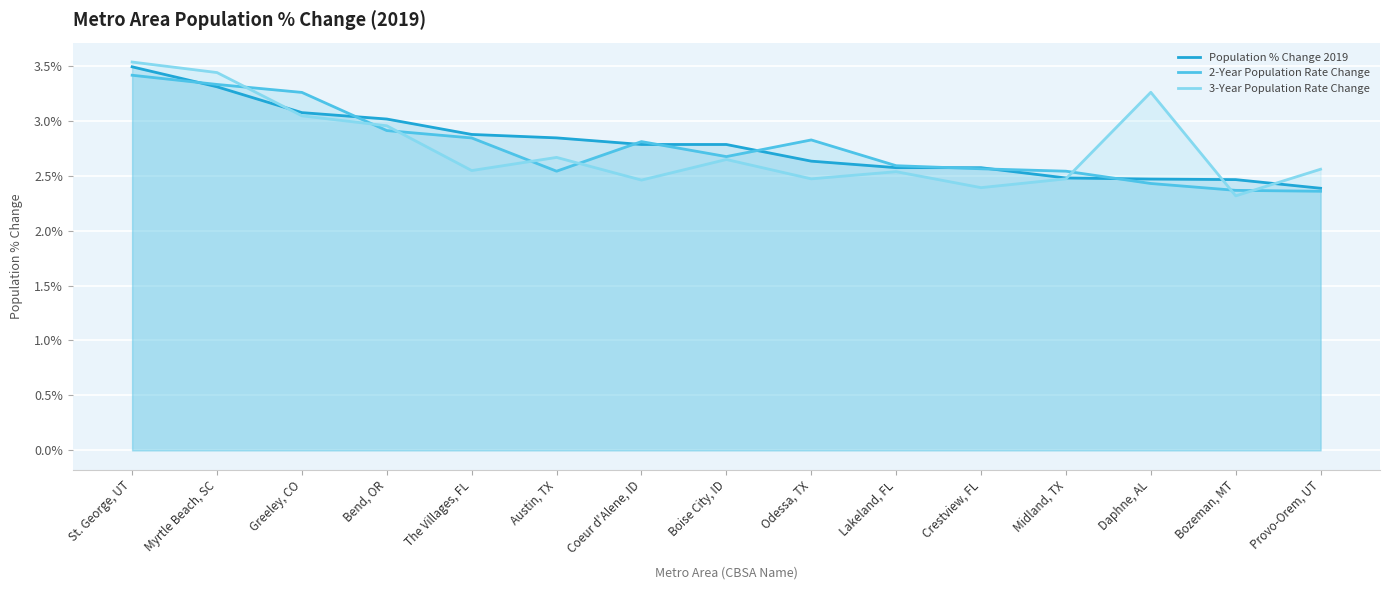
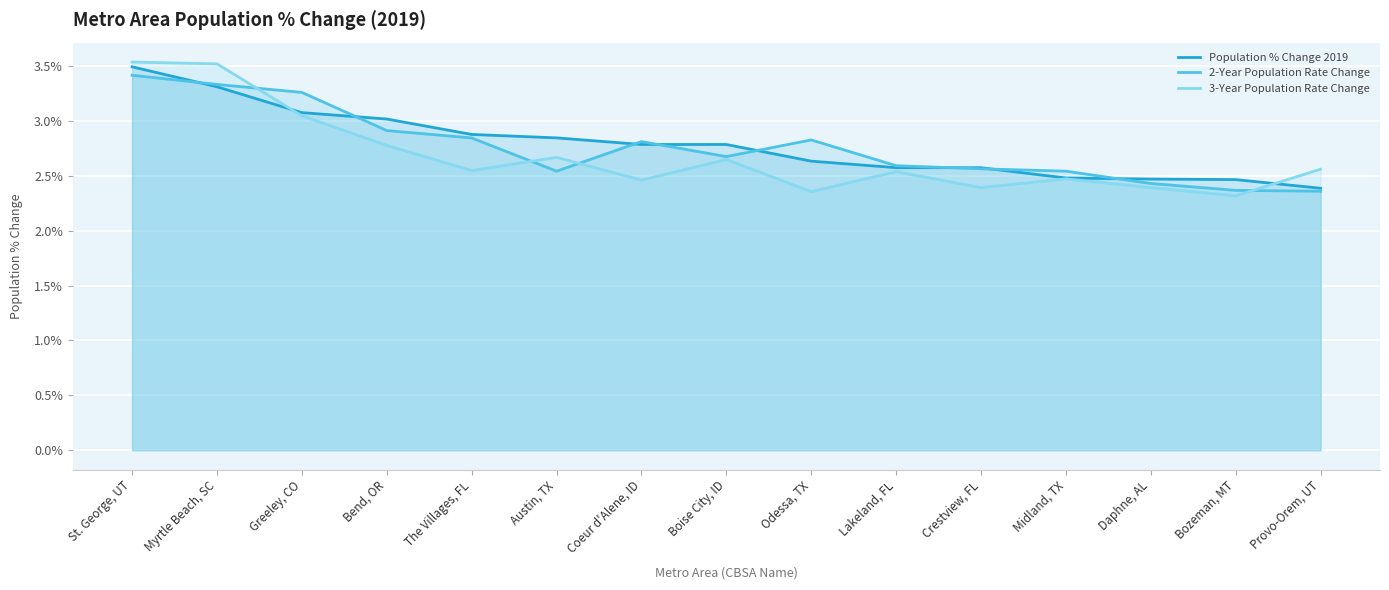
3-Year Population Rate Change, Myrtle Beach, SC: 3.44% -> 3.52%
3-Year Population Rate Change, Bend, OR: 2.95% -> 2.78%
3-Year Population Rate Change, Odessa, TX: 2.47% -> 2.35%
3-Year Population Rate Change, Daphne, AL: 3.26% -> 2.39%
